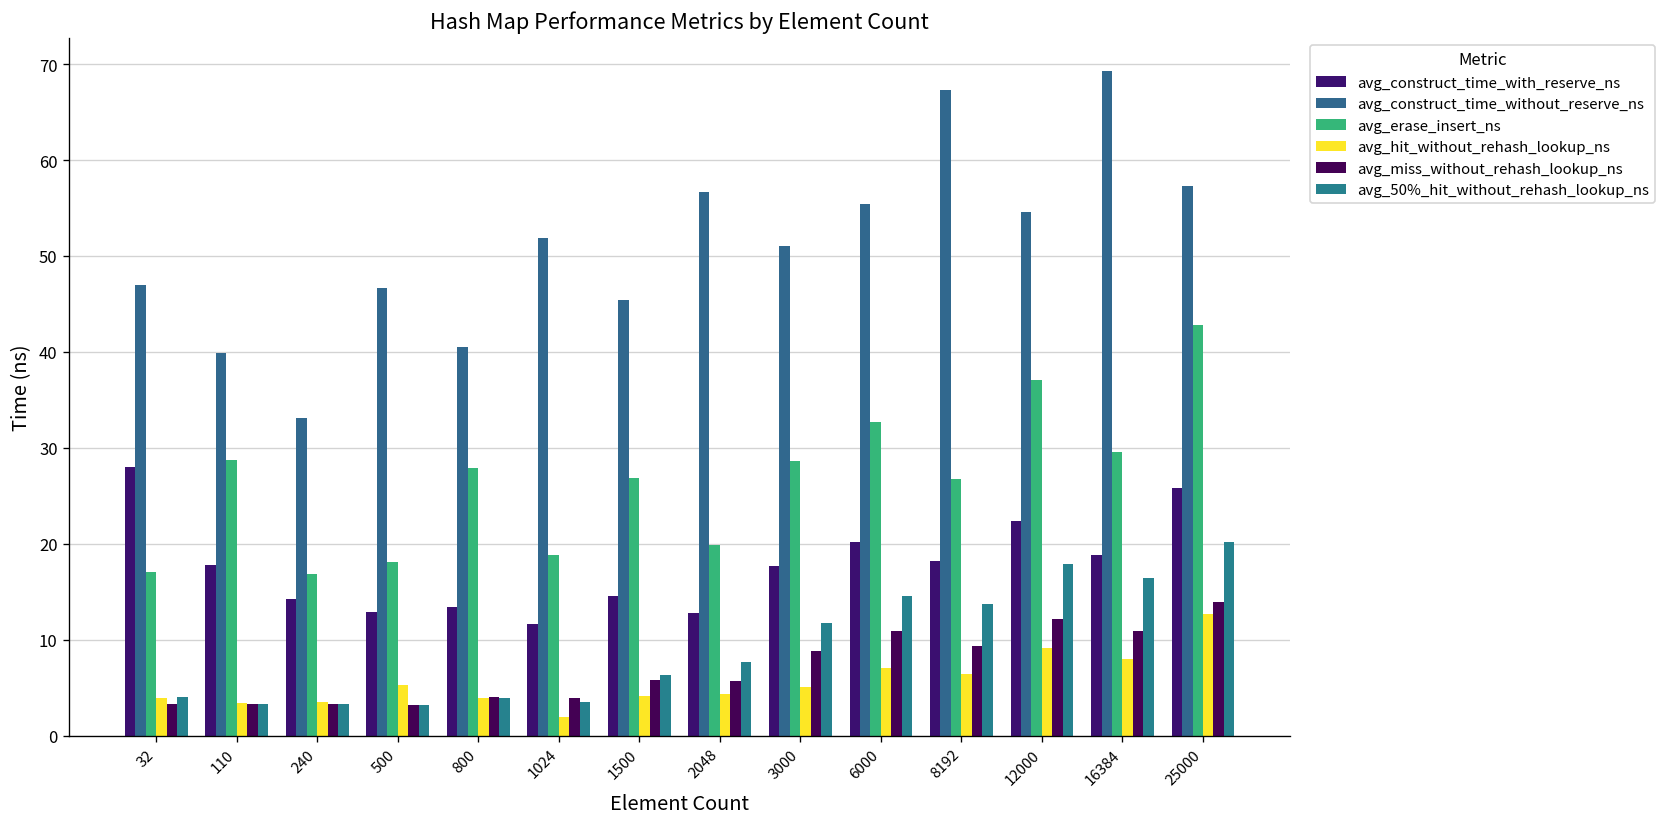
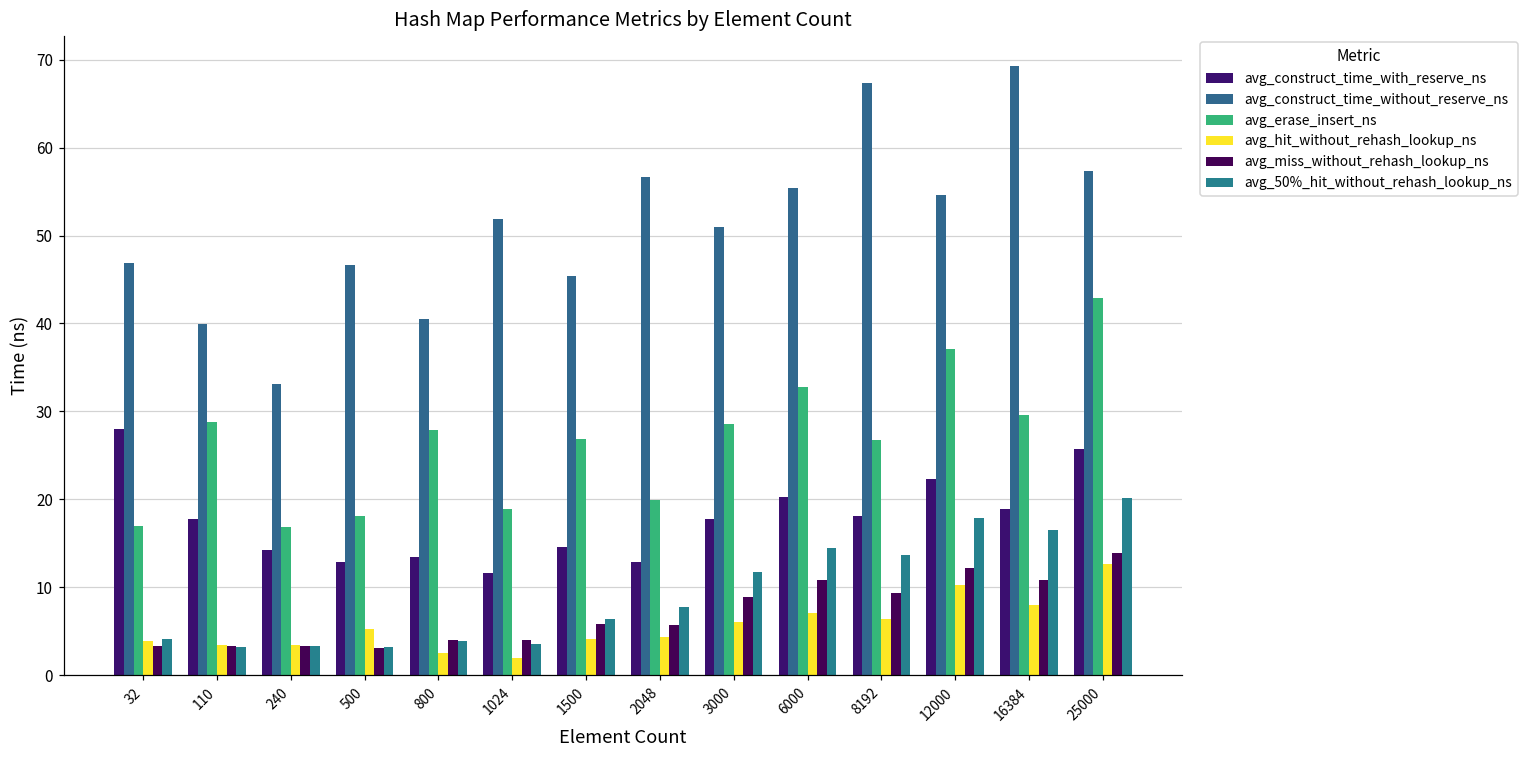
avg_hit_without_rehash_lookup_ns, 800: 4 -> 3
avg_hit_without_rehash_lookup_ns, 3000: 5 -> 6
avg_hit_without_rehash_lookup_ns, 12000: 9 -> 10
